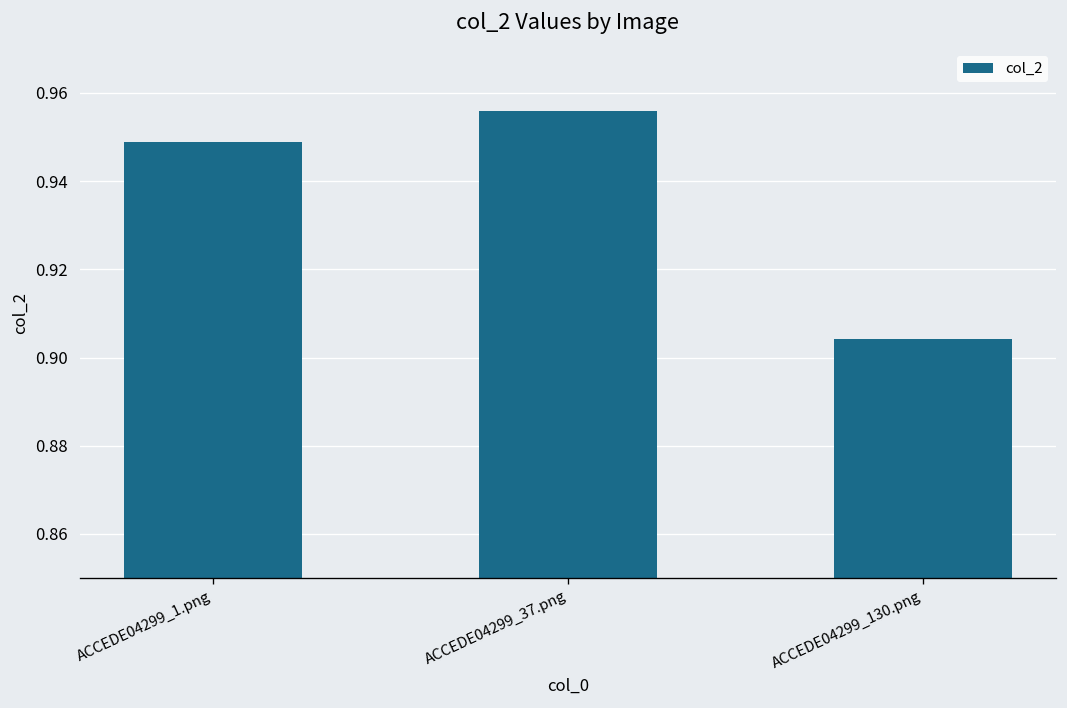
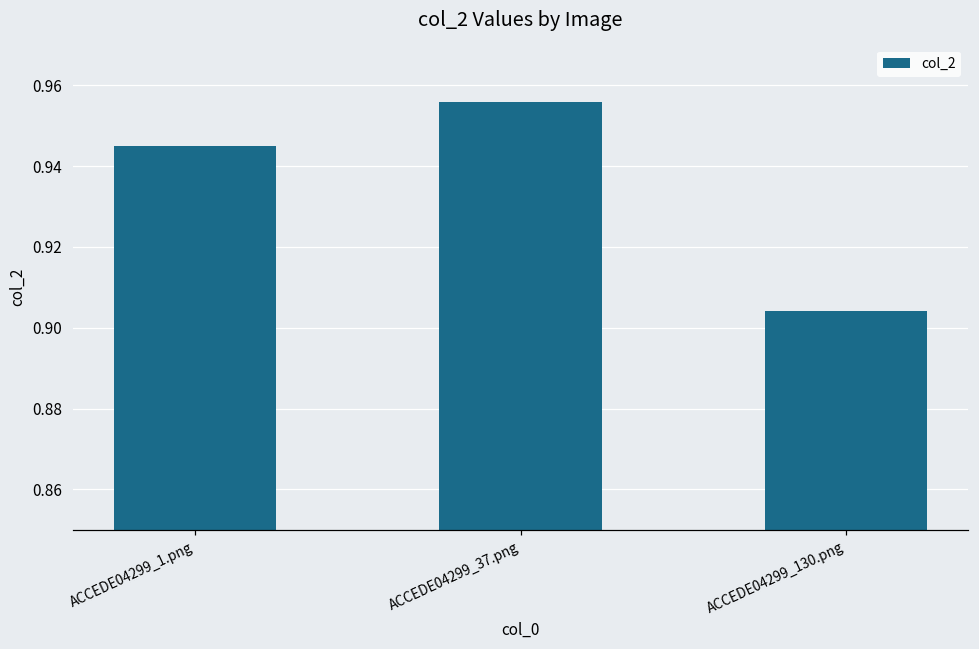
ACCEDE04299_1.png: 0.949 -> 0.945
